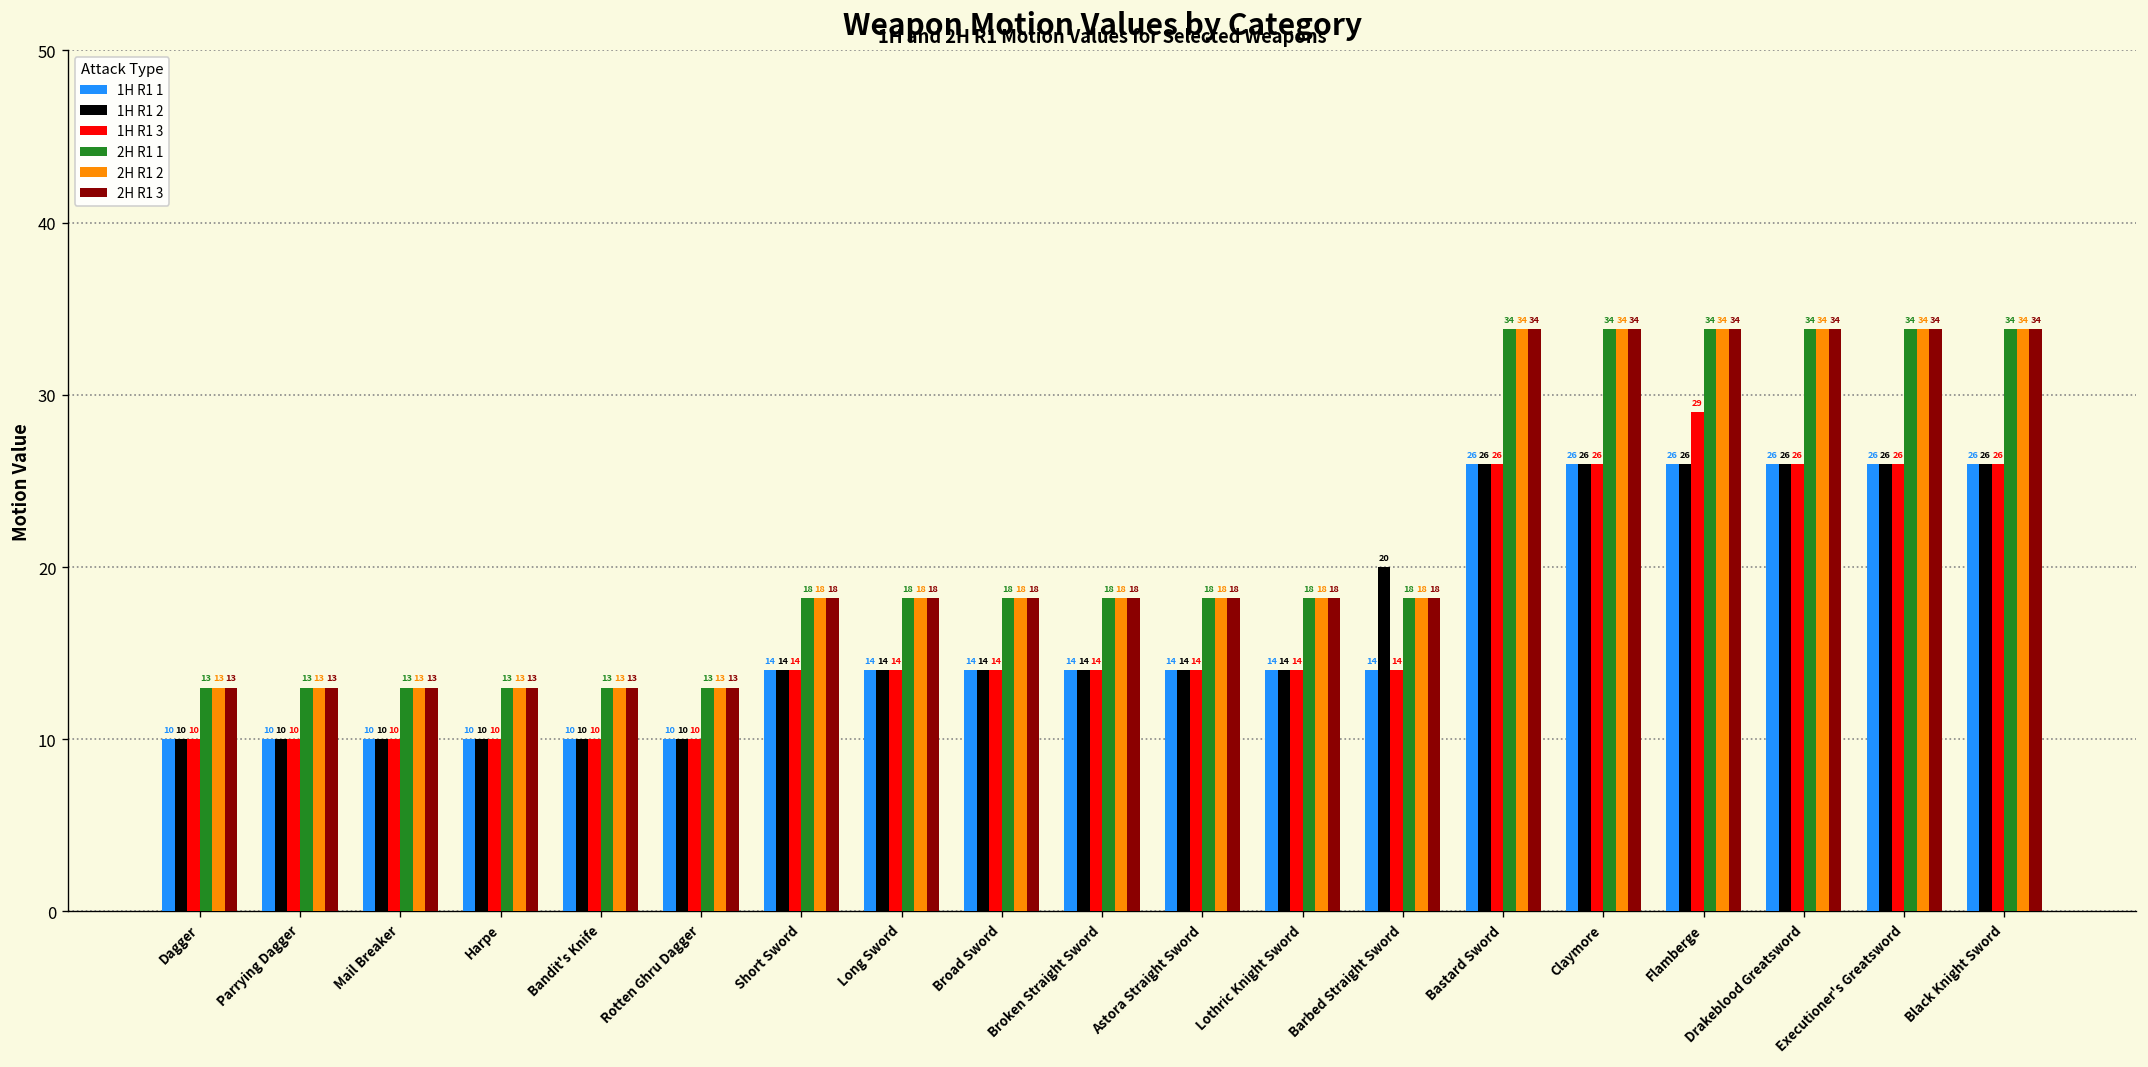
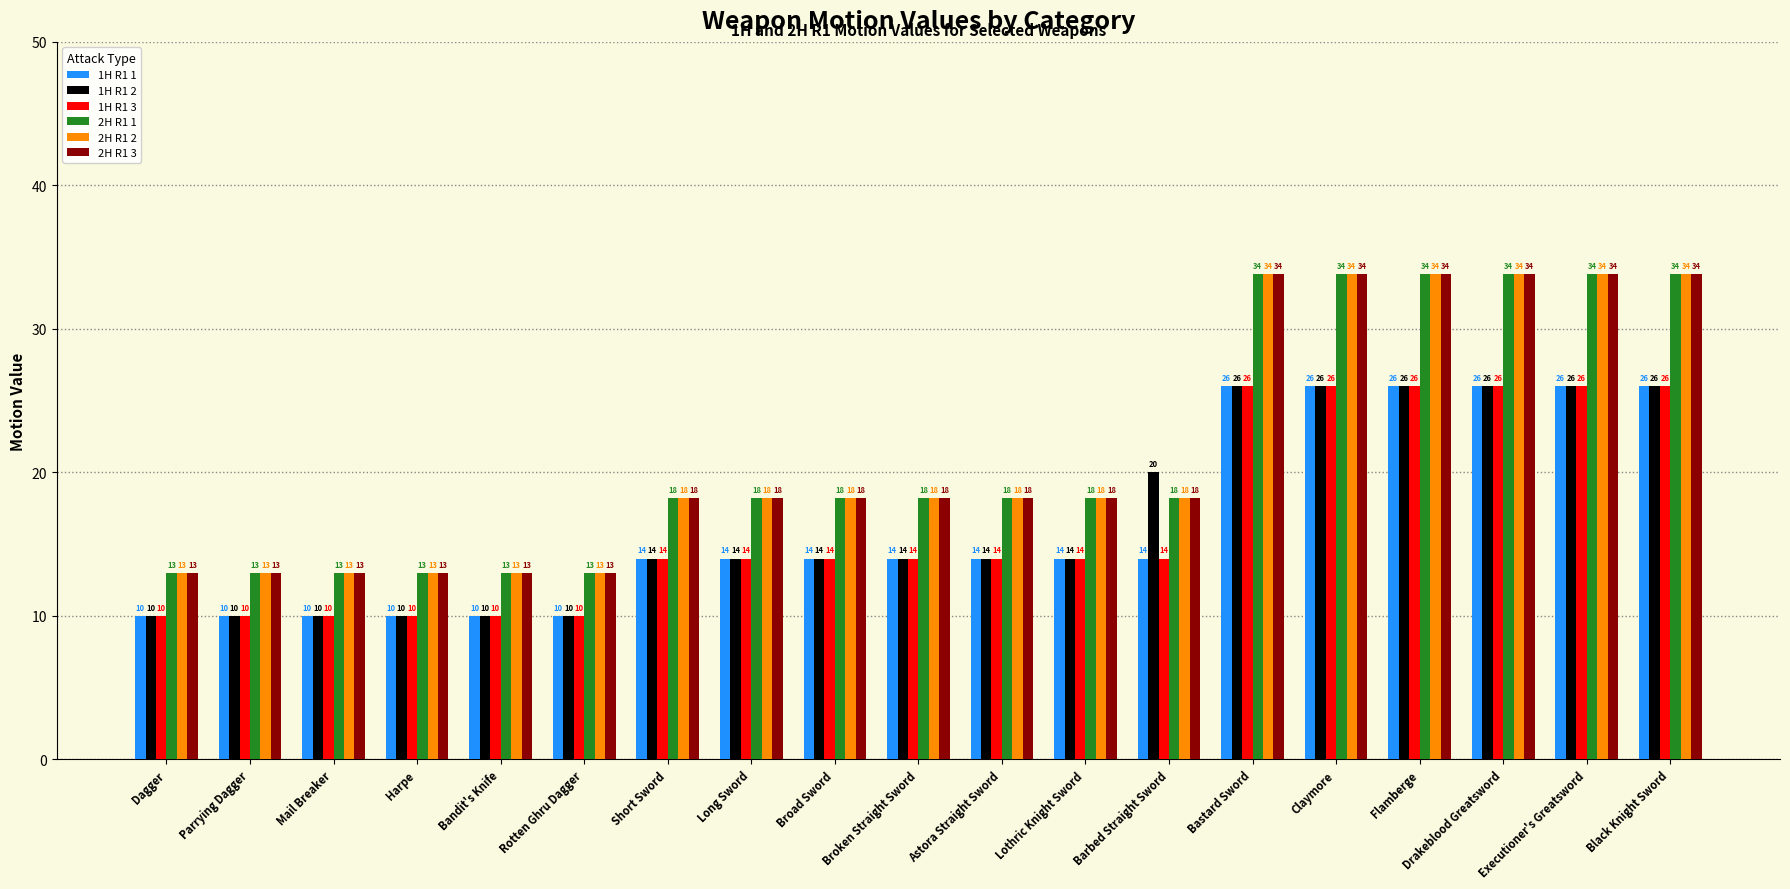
1H R1 3, Flamberge: 29 -> 26
